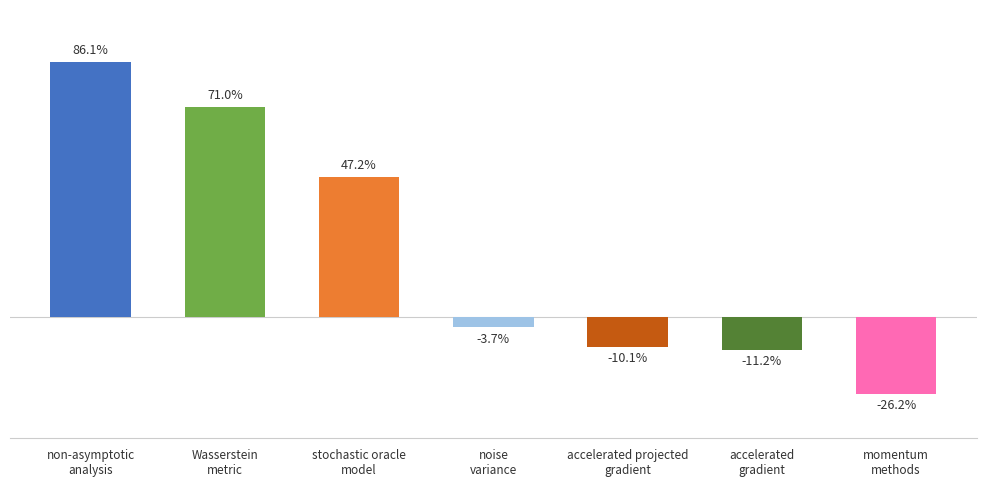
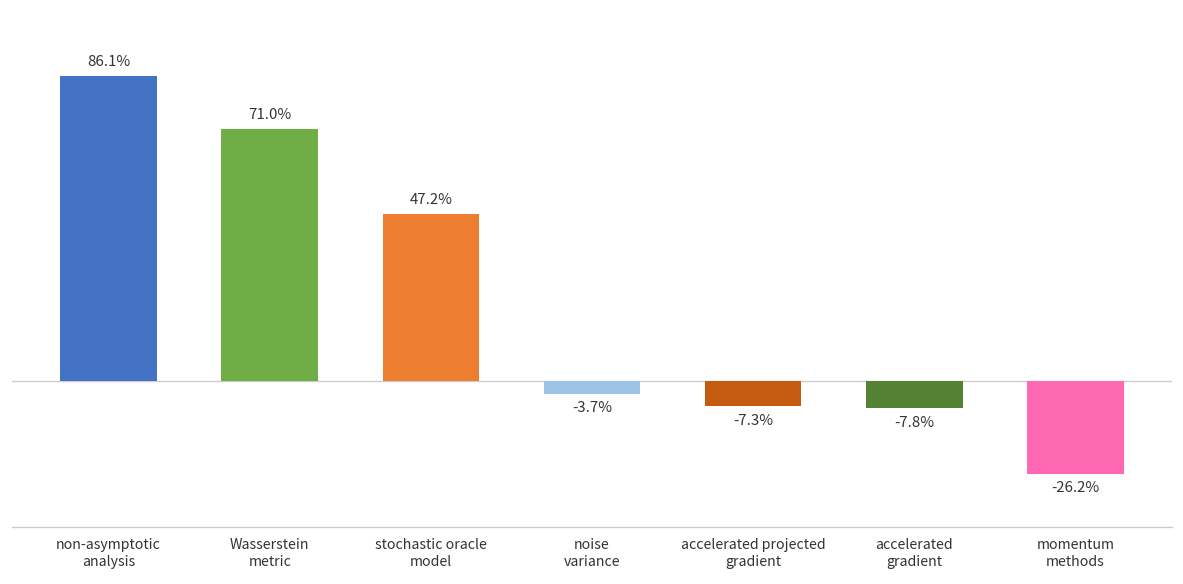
accelerated projected gradient: -10.1% -> -7.3%
accelerated gradient: -11.2% -> -7.8%
